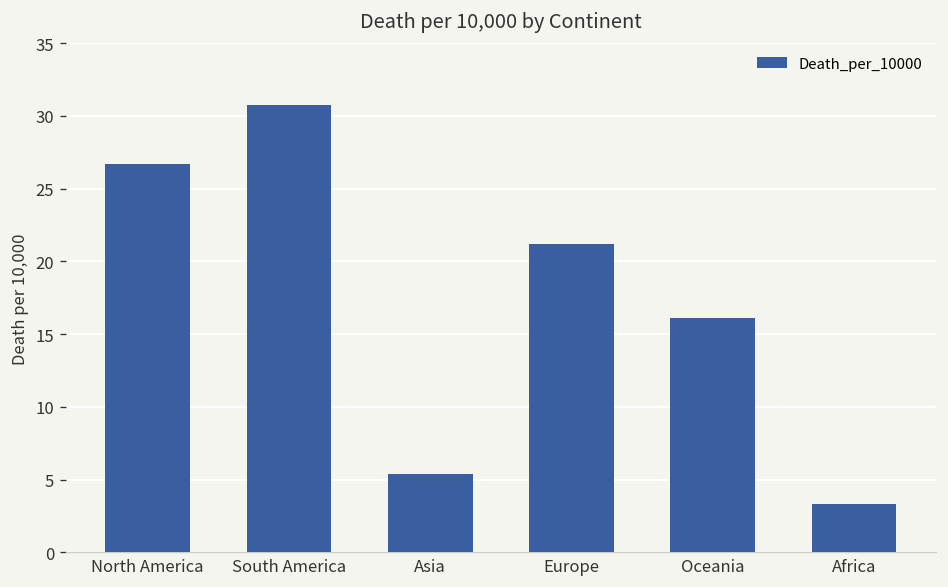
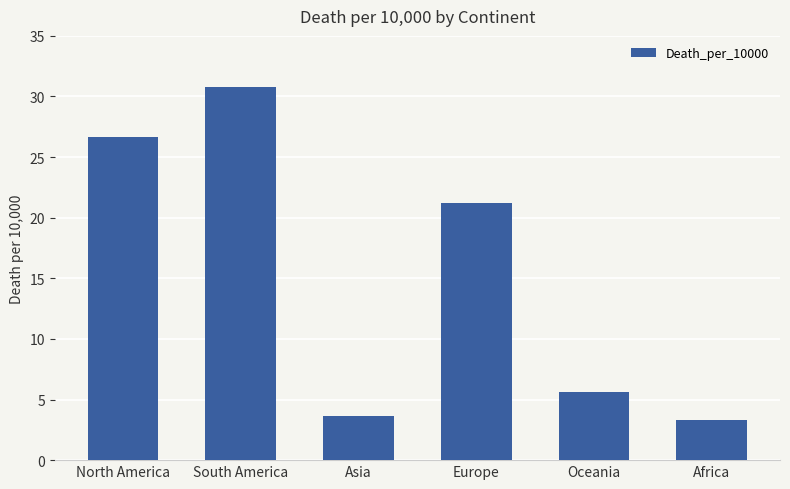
Asia: 5.4 -> 3.6
Oceania: 16.1 -> 5.7
